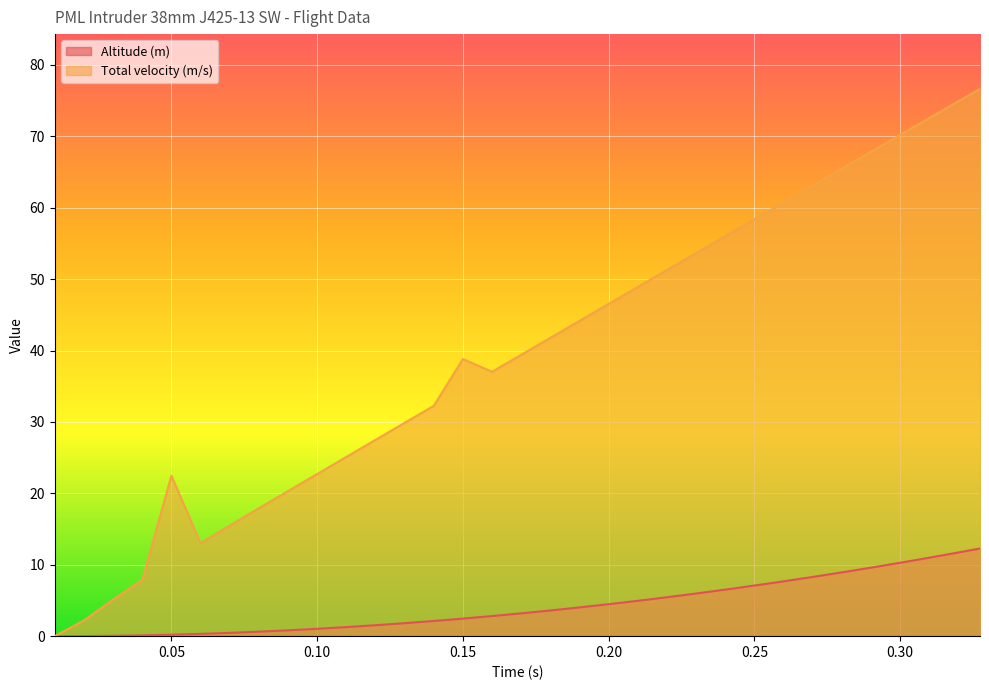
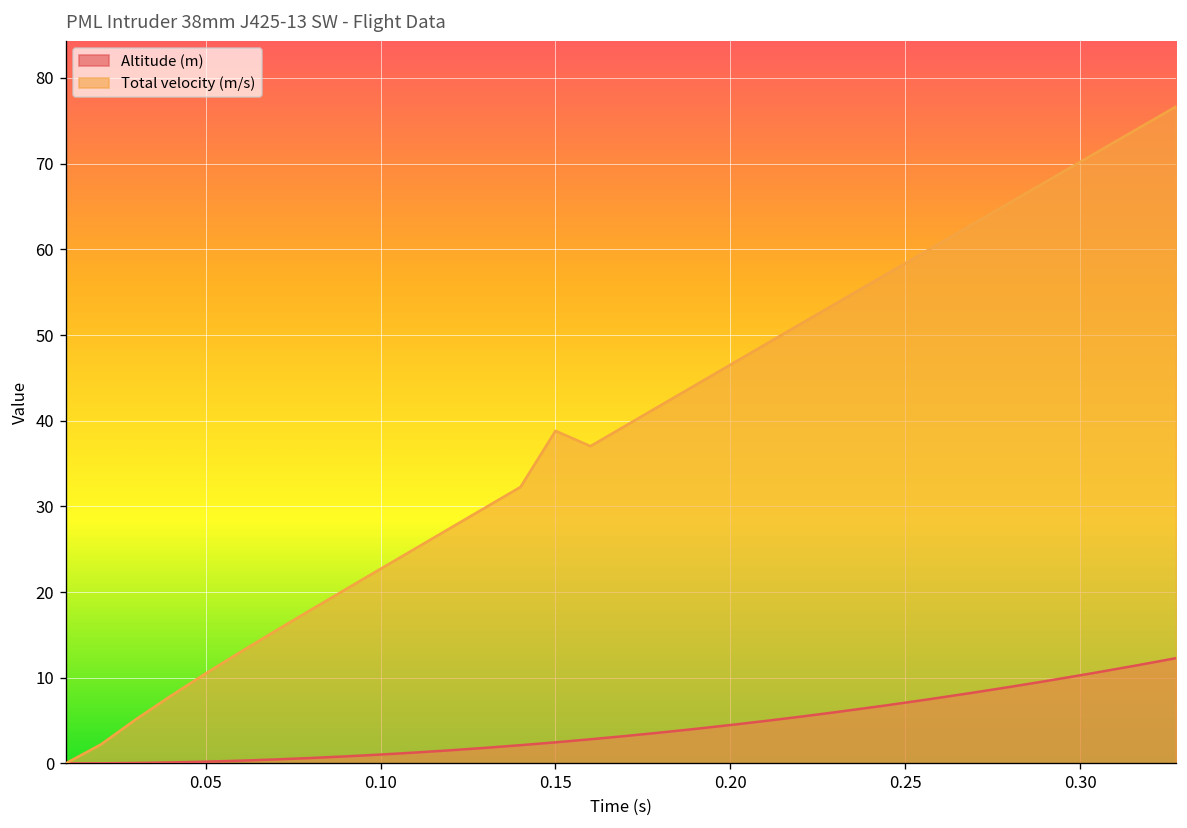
Total velocity (m/s), 0.05: 22 -> 10
